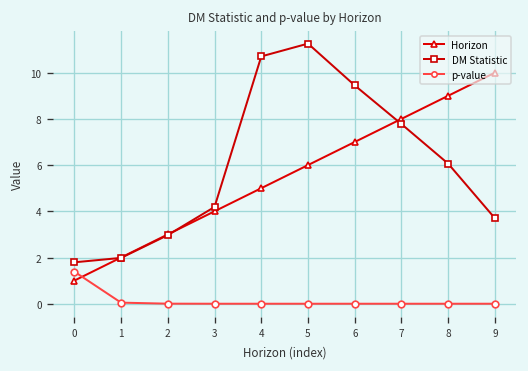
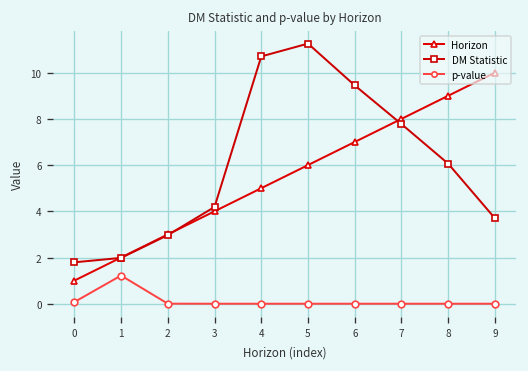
p-value, 0: 1.4 -> 0.1
p-value, 1: 0.0 -> 1.2
